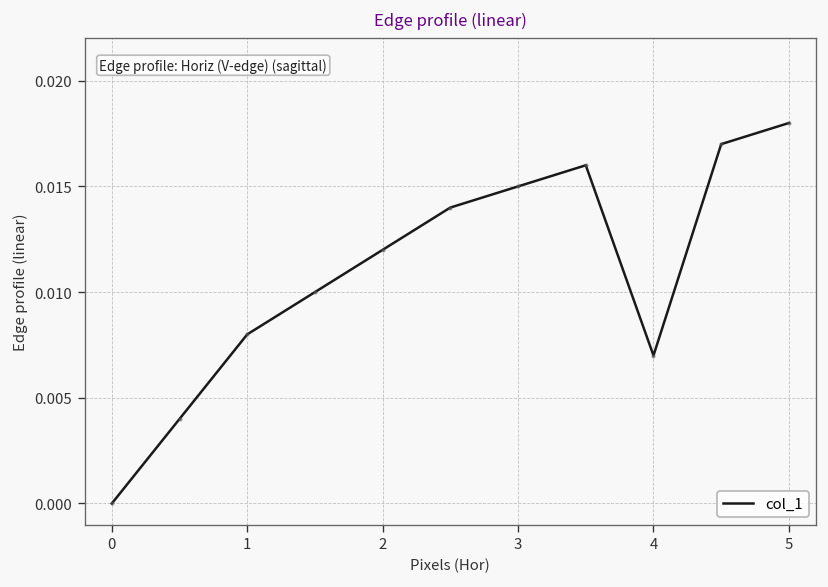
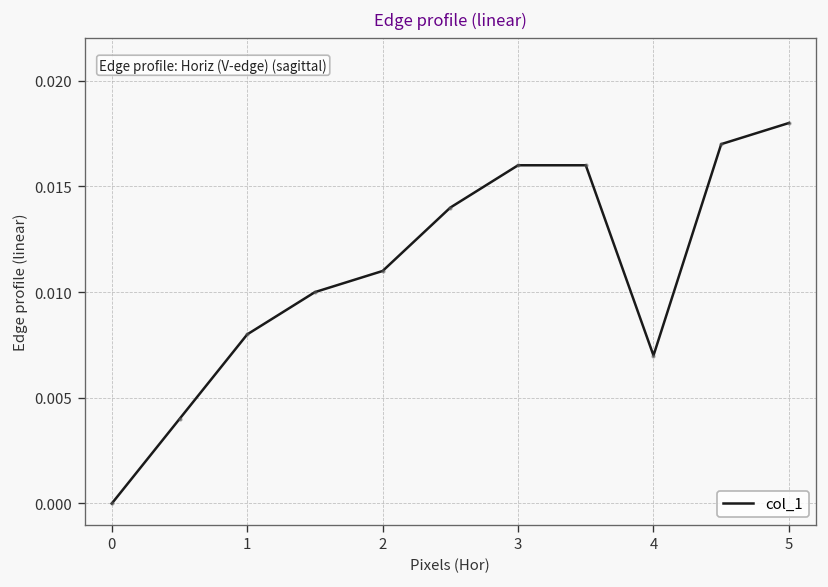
2: 0.012 -> 0.011
3: 0.015 -> 0.016
